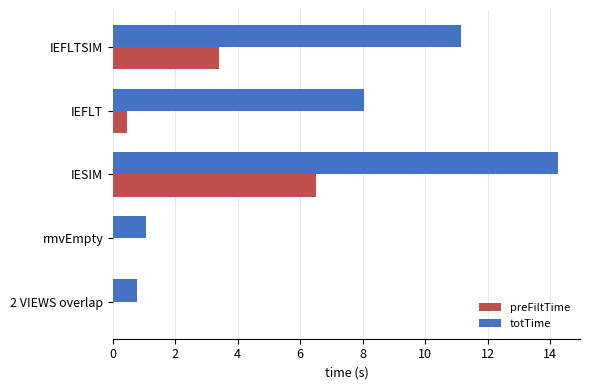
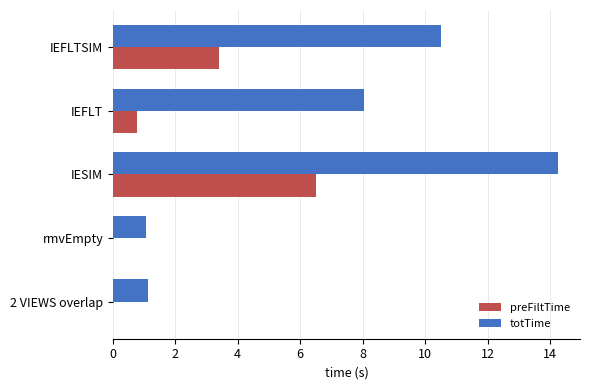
totTime, IEFLTSIM: 11.2 -> 10.5
preFiltTime, IEFLT: 0.5 -> 0.8
totTime, 2 VIEWS overlap: 0.8 -> 1.1
